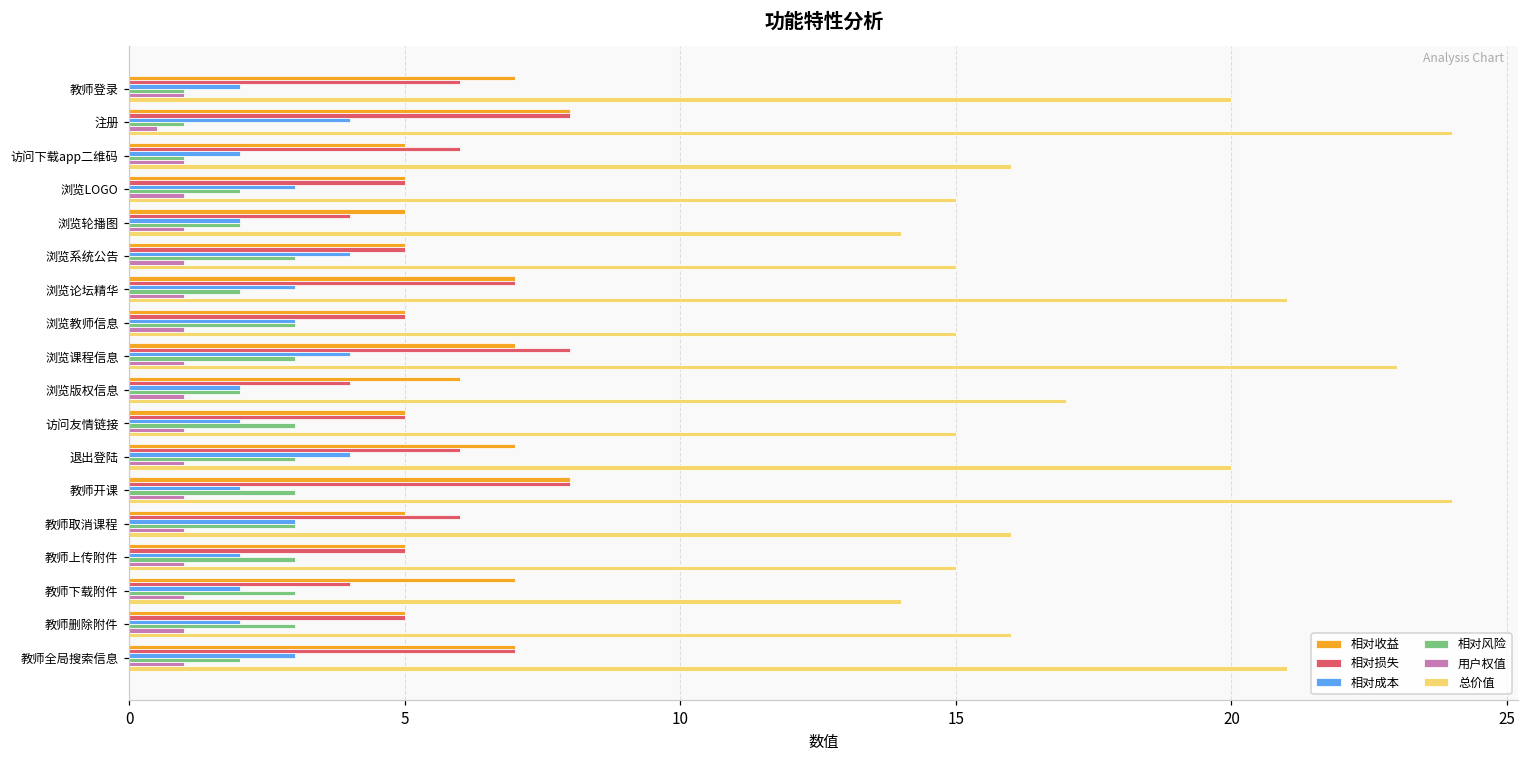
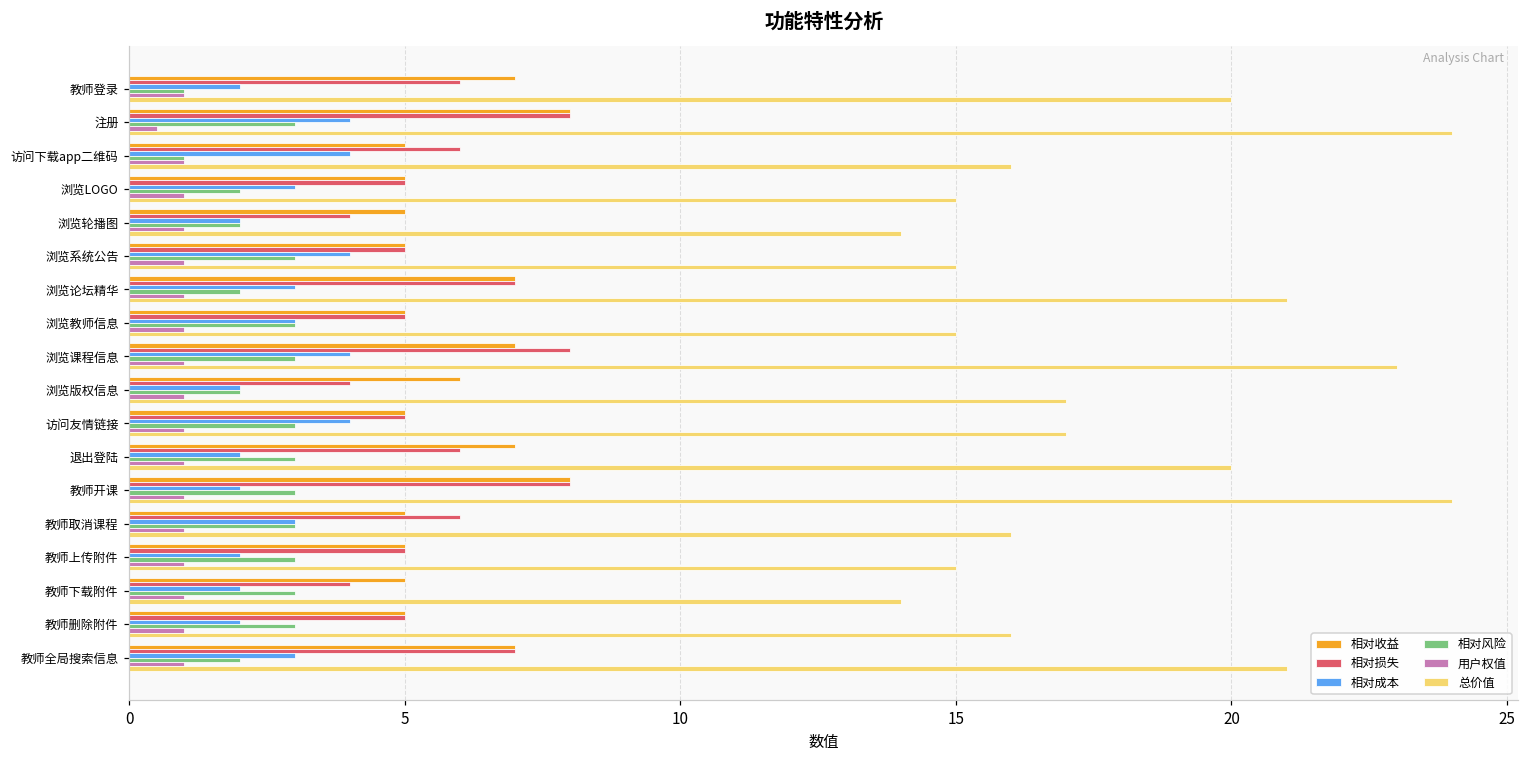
相对风险, 注册: 1 -> 3
相对成本, 访问下载app二维码: 2 -> 4
相对成本, 访问友情链接: 2 -> 4
总价值, 访问友情链接: 15 -> 17
相对成本, 退出登陆: 4 -> 2
相对收益, 教师下载附件: 7 -> 5
